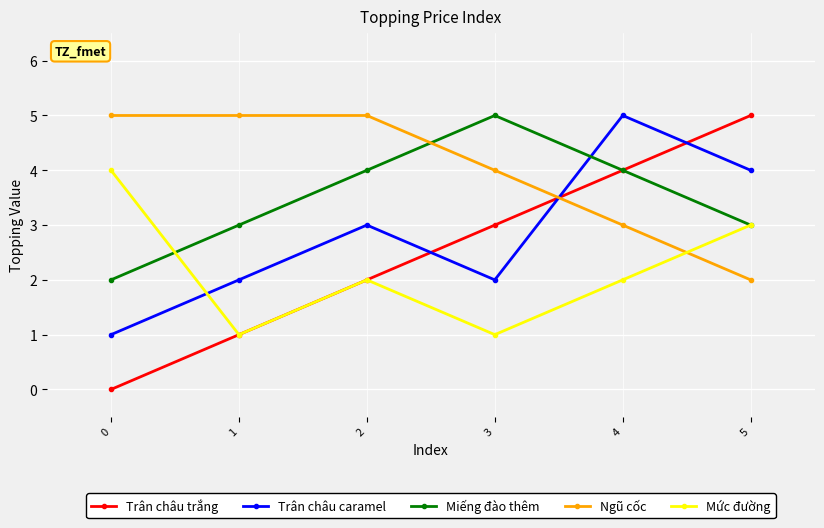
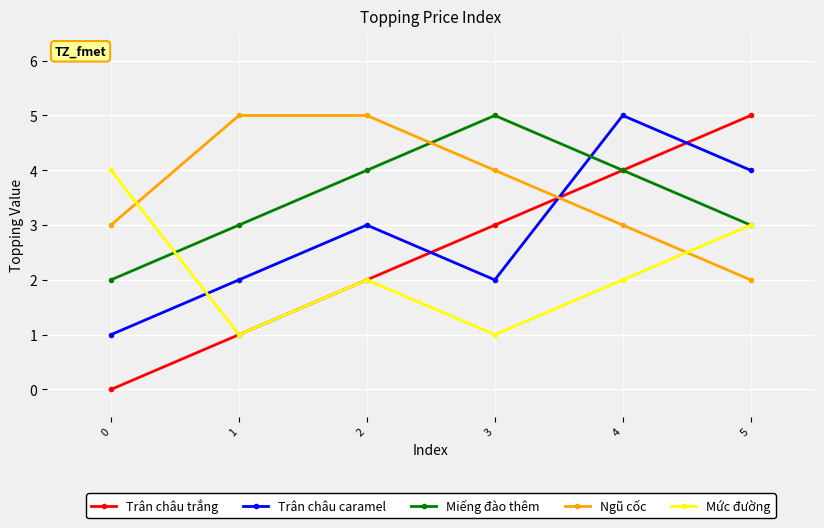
Ngũ cốc, 0: 5 -> 3
